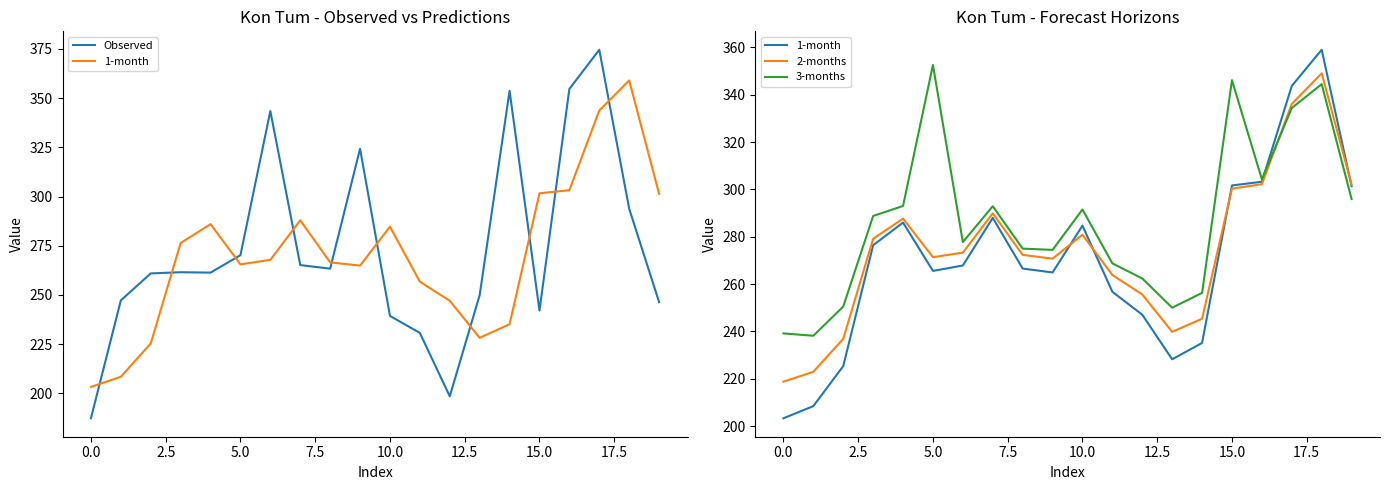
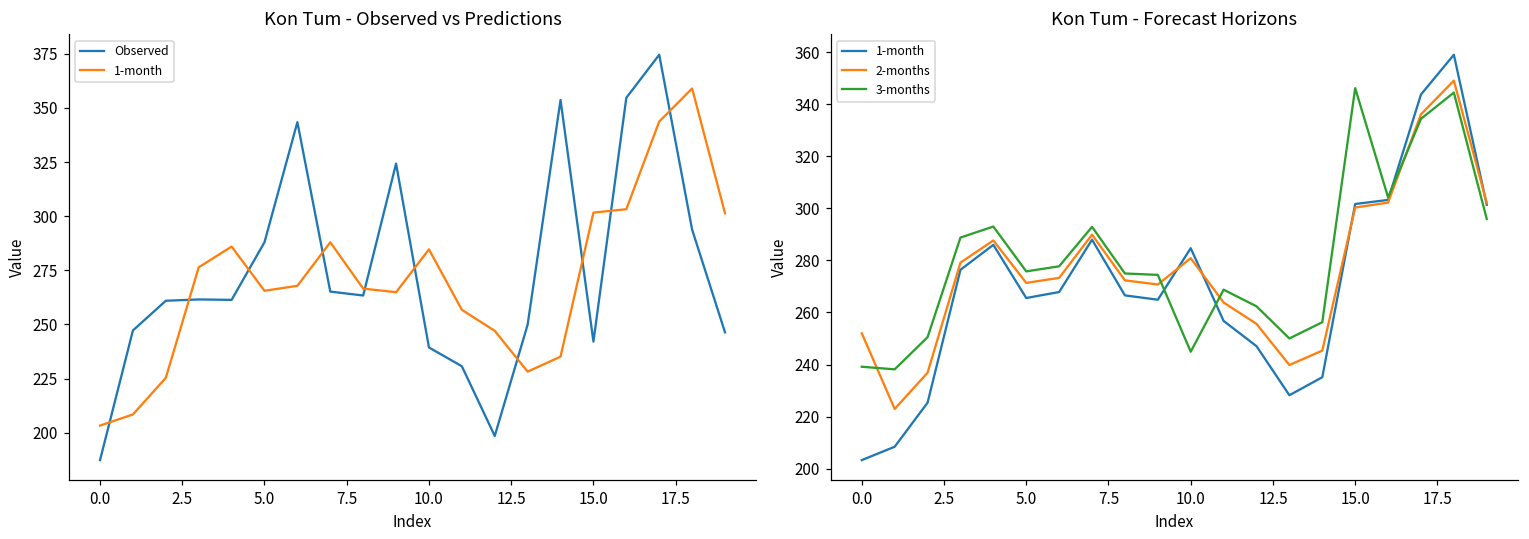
Kon Tum - Observed vs Predictions, Observed, 5.0: 270 -> 288
Kon Tum - Forecast Horizons, 2-months, 0.0: 219 -> 252
Kon Tum - Forecast Horizons, 3-months, 5.0: 353 -> 276
Kon Tum - Forecast Horizons, 3-months, 10.0: 291 -> 245
